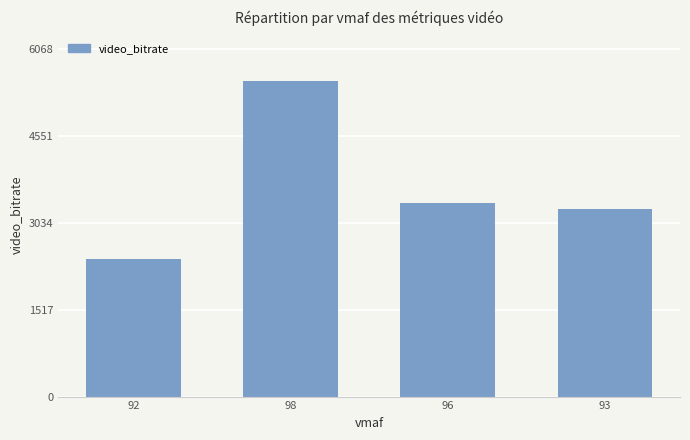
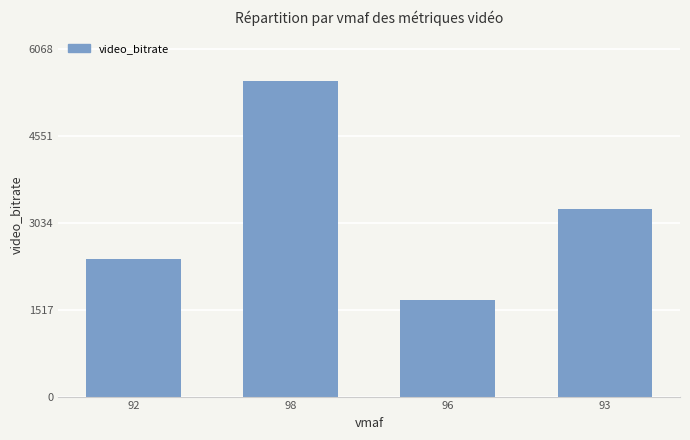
96: 3400 -> 1700
